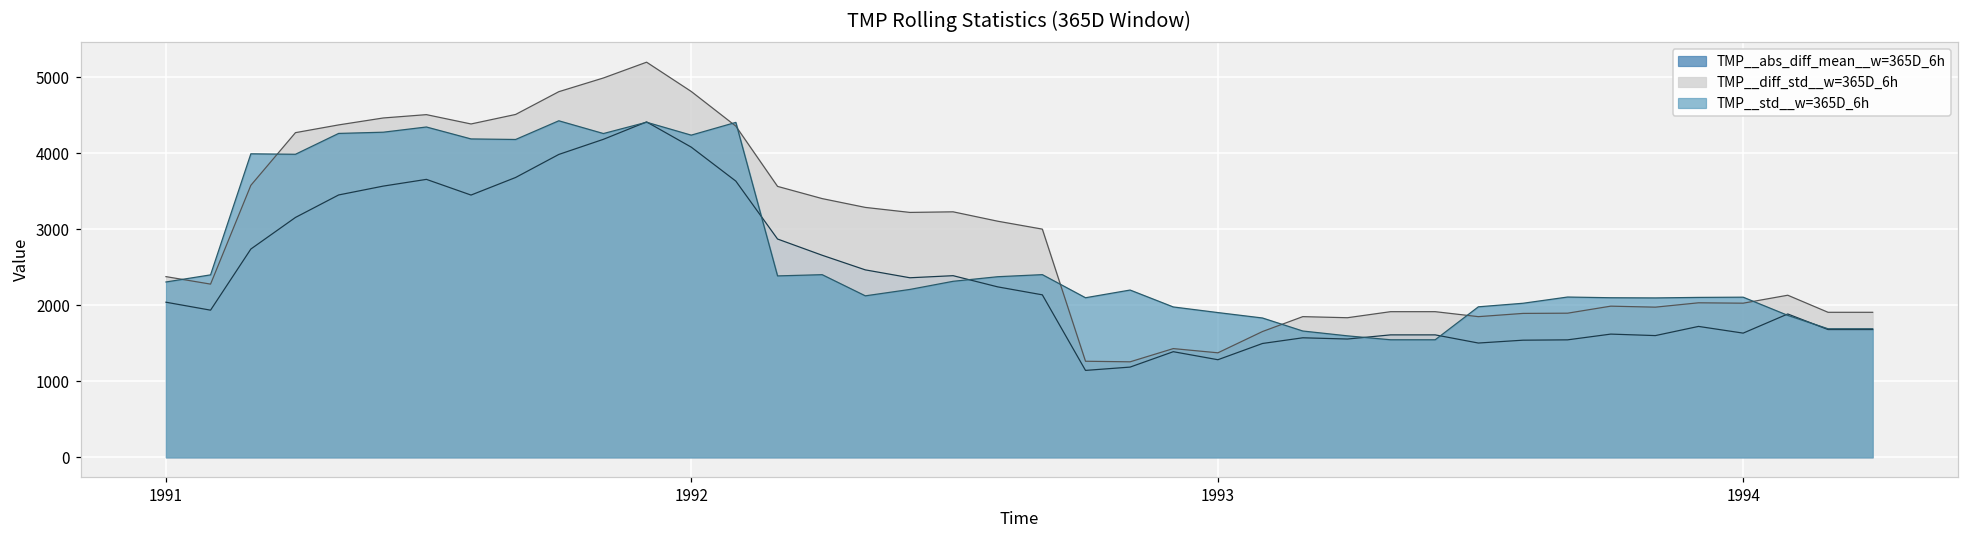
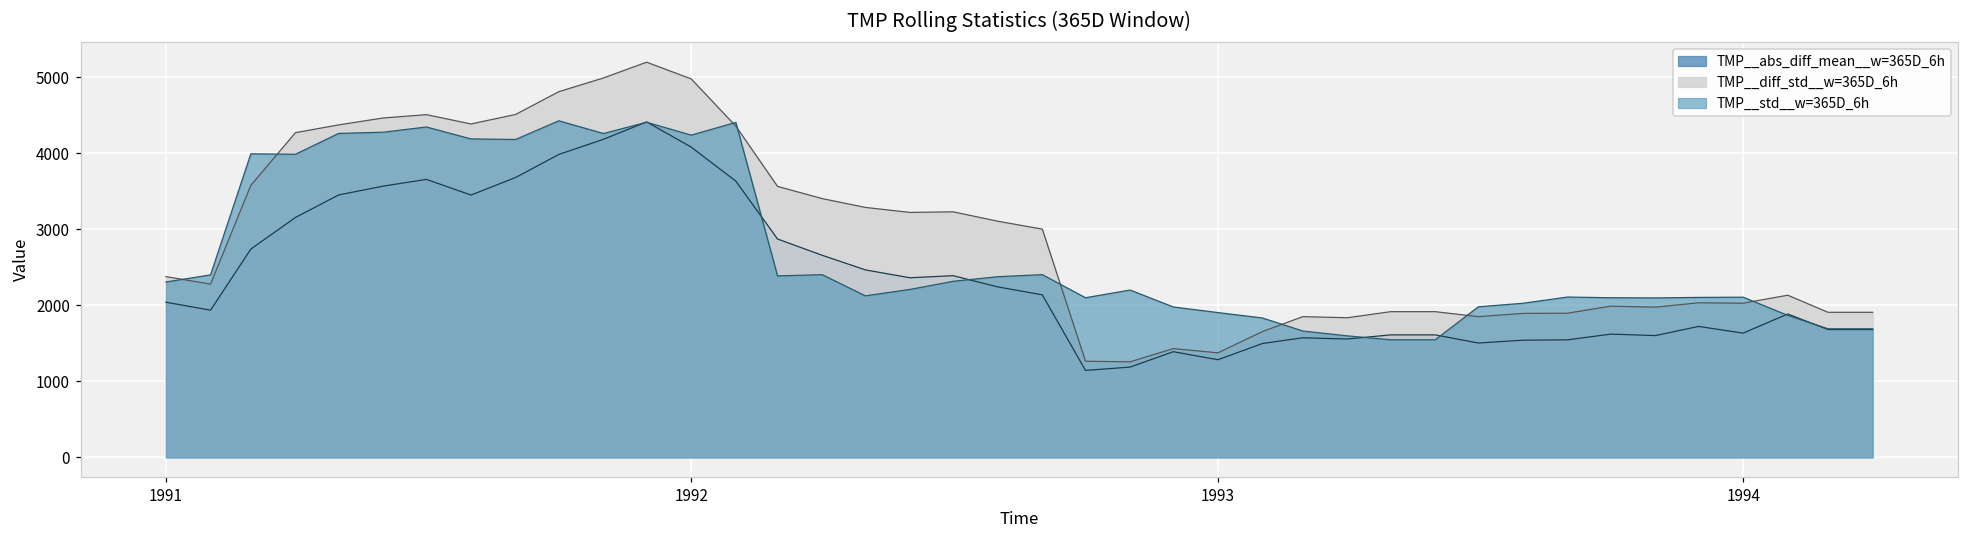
TMP__diff_std__w=365D_6h, 1992: 4800 -> 5000
